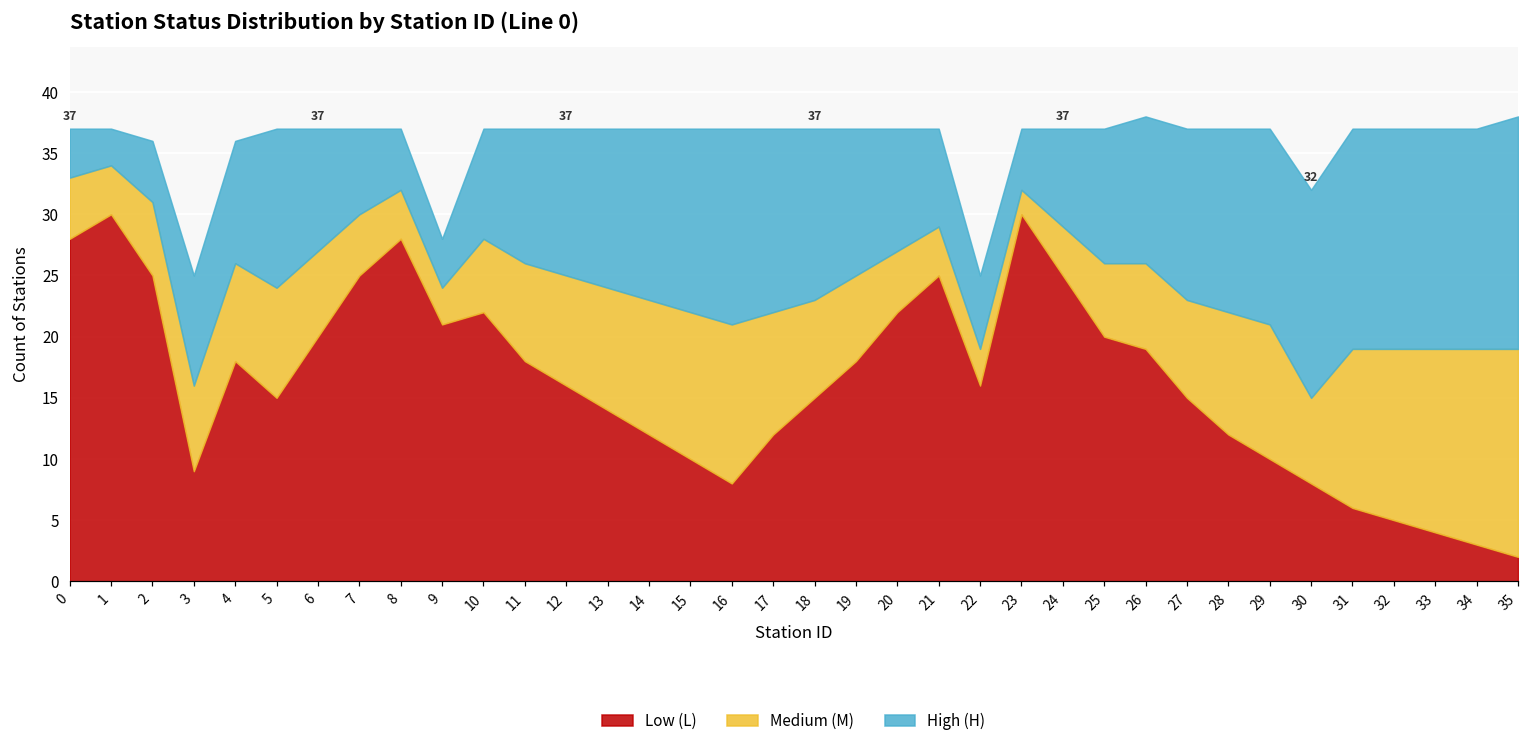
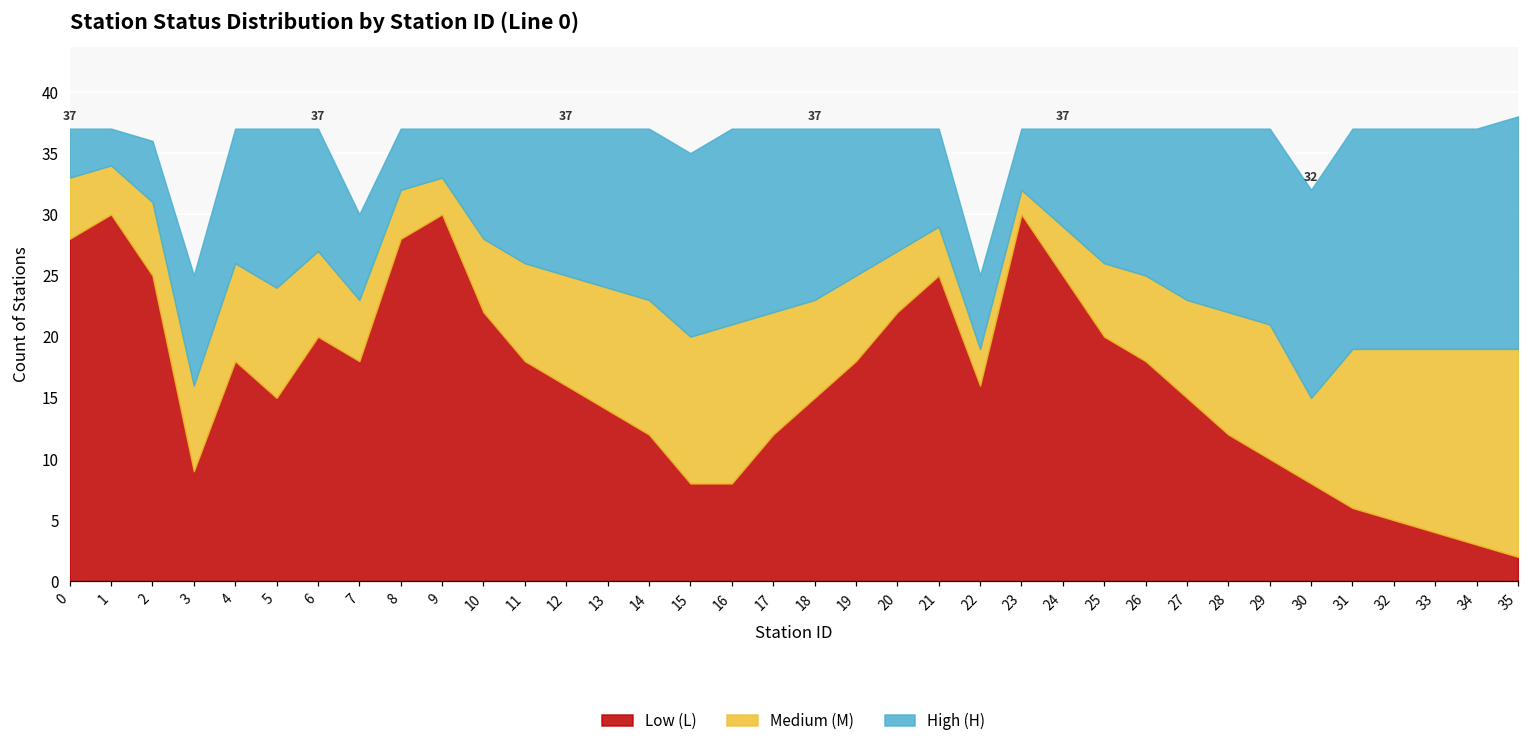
High (H), 4: 10 -> 11
Low (L), 7: 25 -> 18
Low (L), 9: 21 -> 30
Low (L), 15: 10 -> 8
Low (L), 26: 19 -> 18
